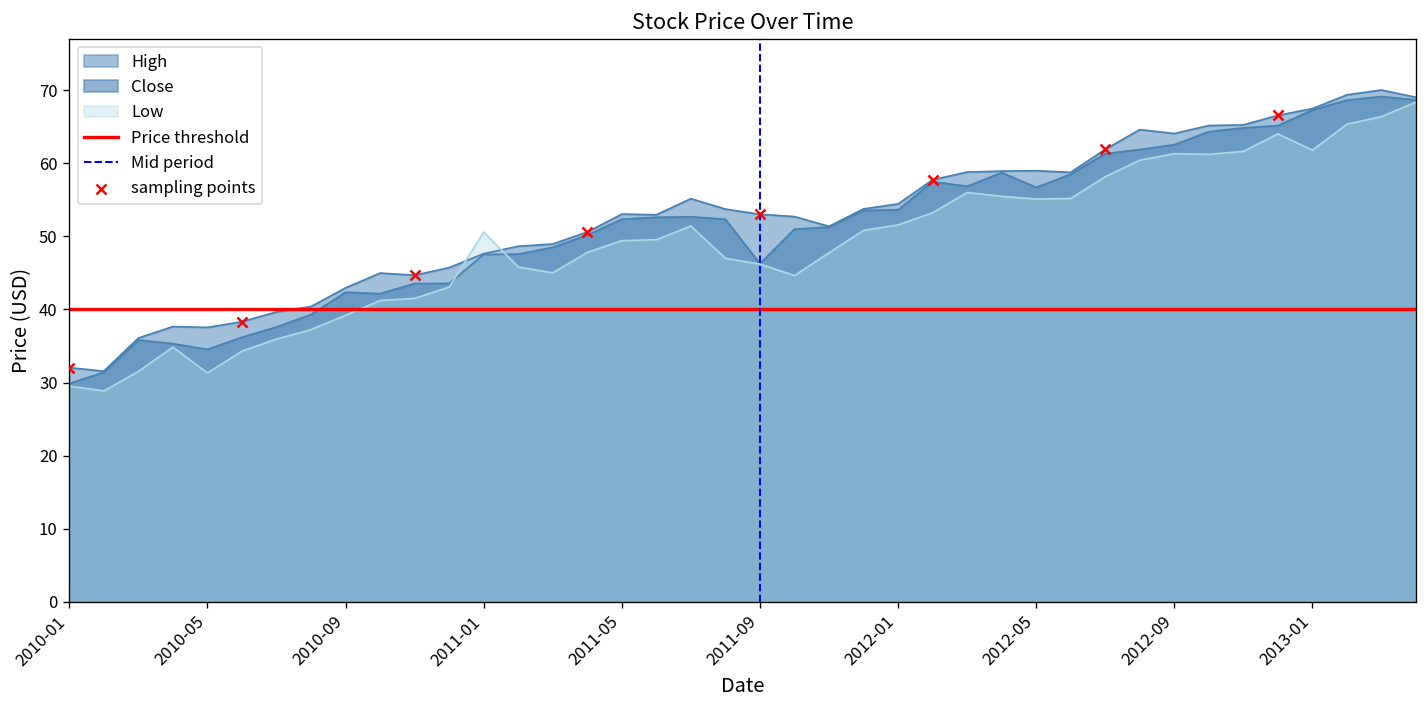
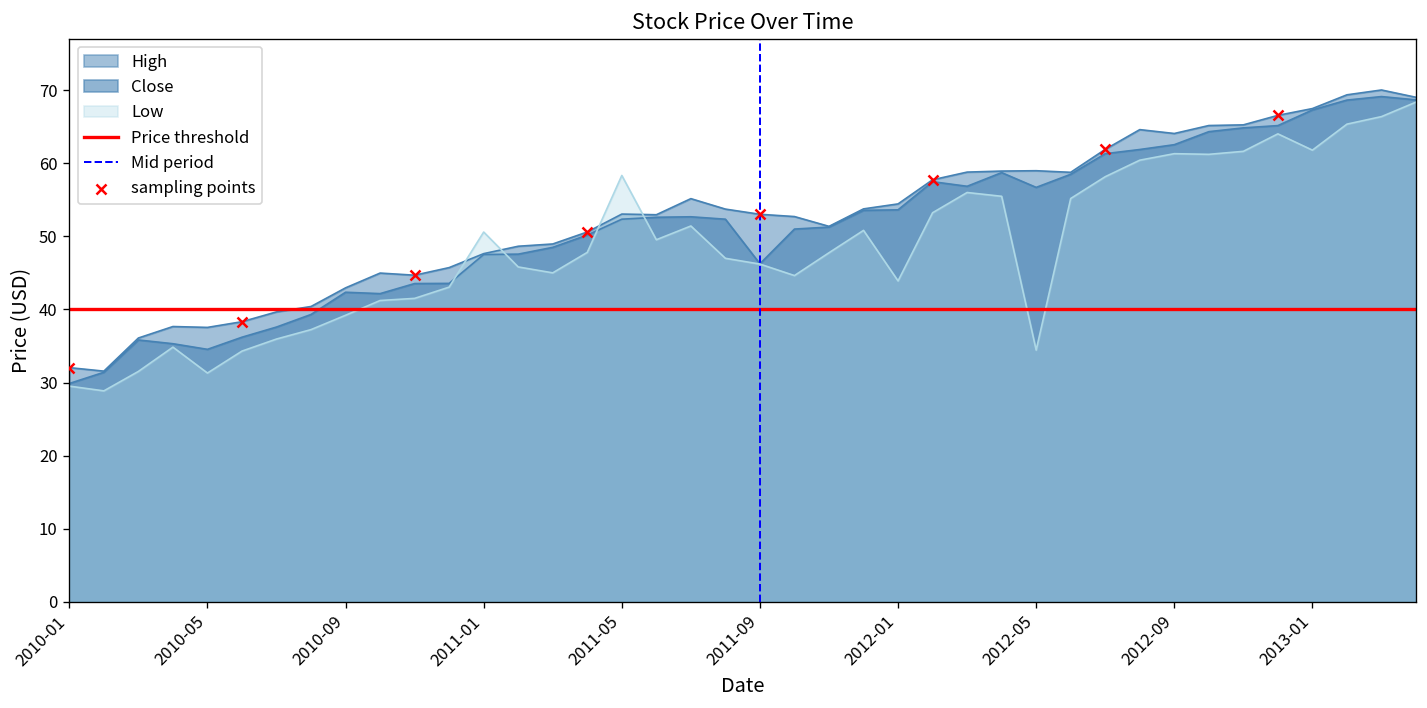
Low, 2011-05: 49 -> 58
Low, 2012-01: 52 -> 44
Low, 2012-05: 55 -> 34
